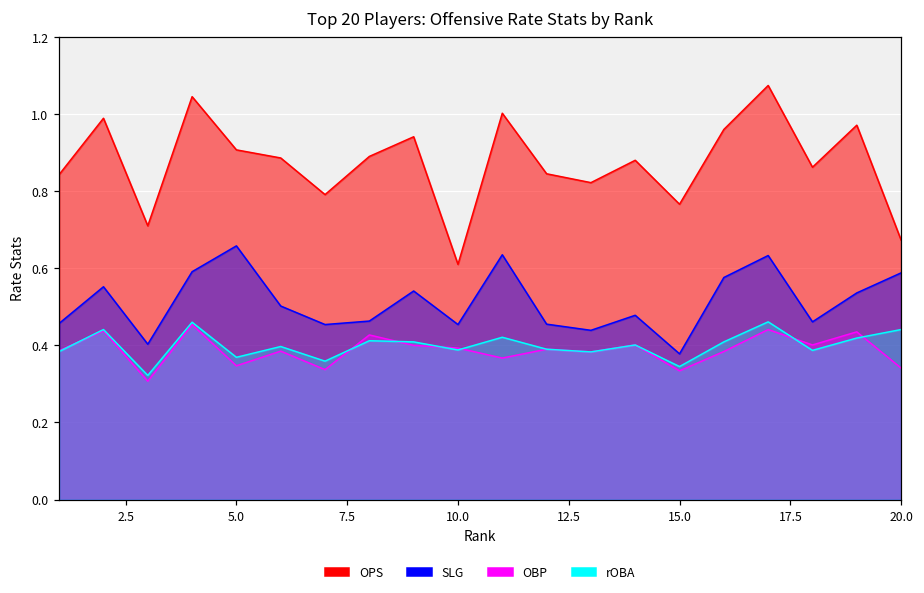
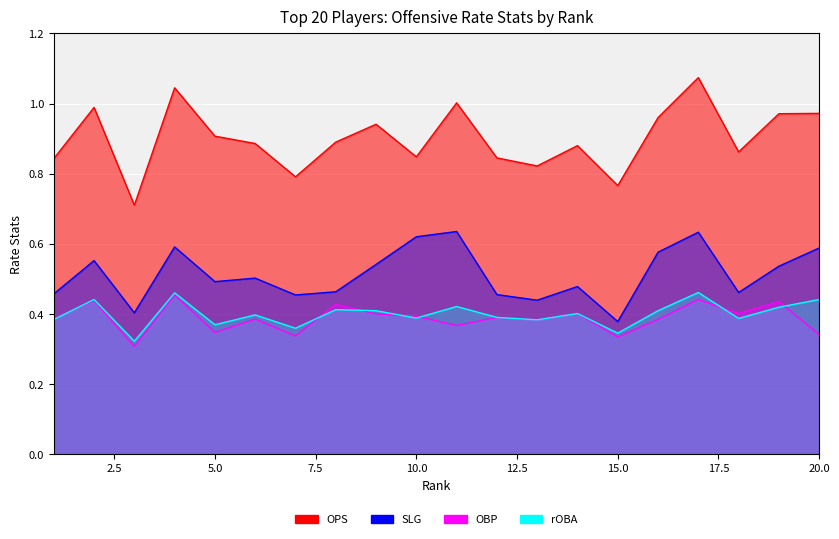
SLG, 5.0: 0.66 -> 0.49
OPS, 10.0: 0.61 -> 0.85
SLG, 10.0: 0.45 -> 0.62
OPS, 20.0: 0.67 -> 0.97
